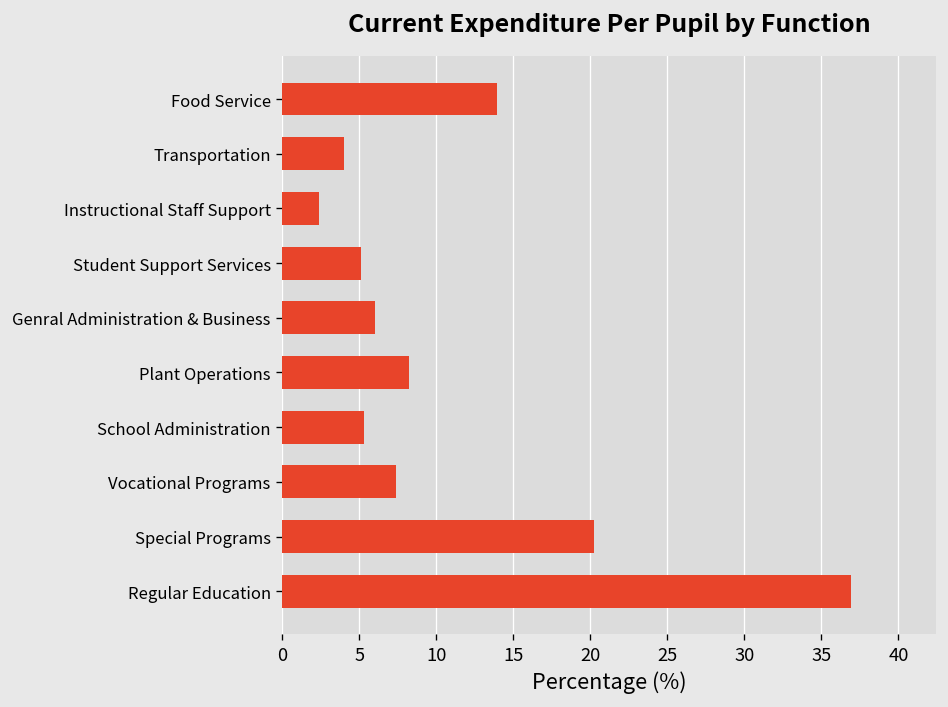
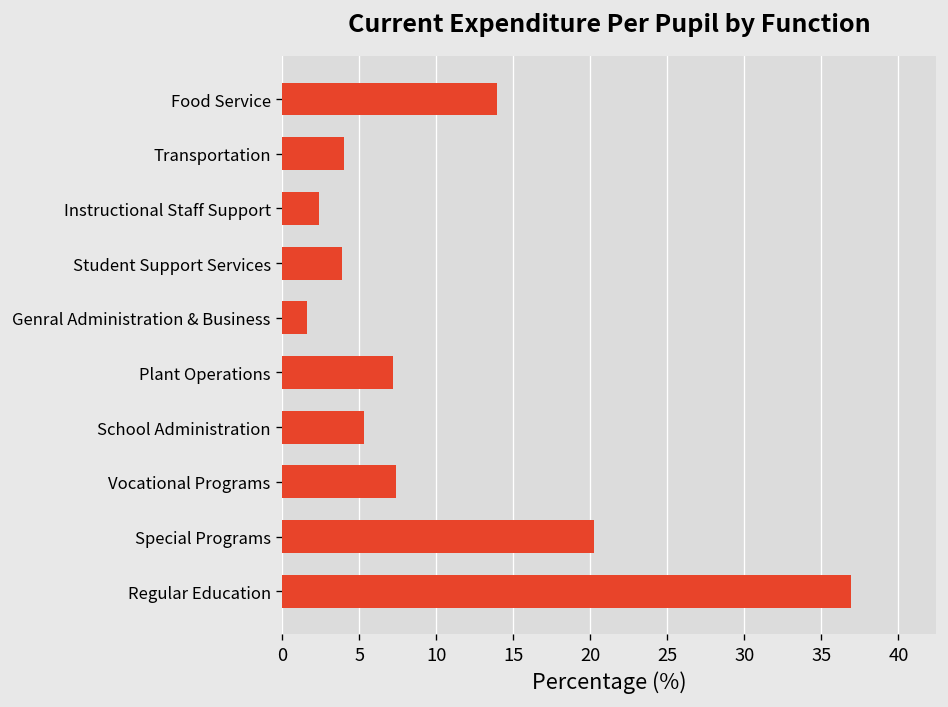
Student Support Services: 5.1 -> 3.9
Genral Administration & Business: 6.0 -> 1.6
Plant Operations: 8.2 -> 7.2
